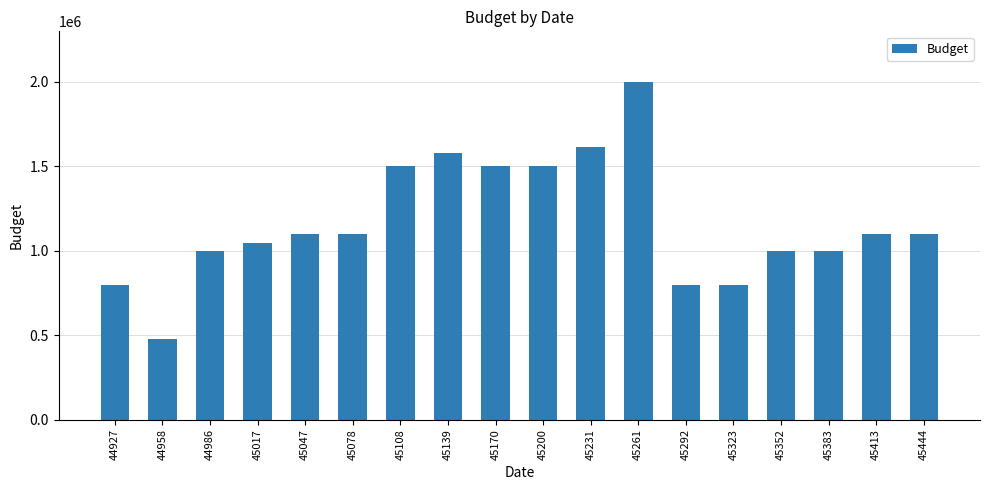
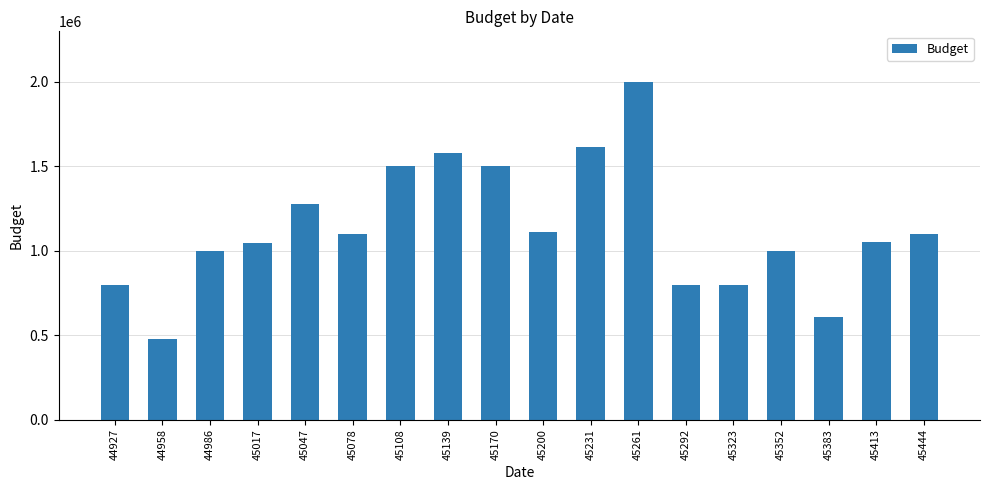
45047: 1100000 -> 1270000
45200: 1500000 -> 1110000
45383: 1000000 -> 610000
45413: 1100000 -> 1050000
